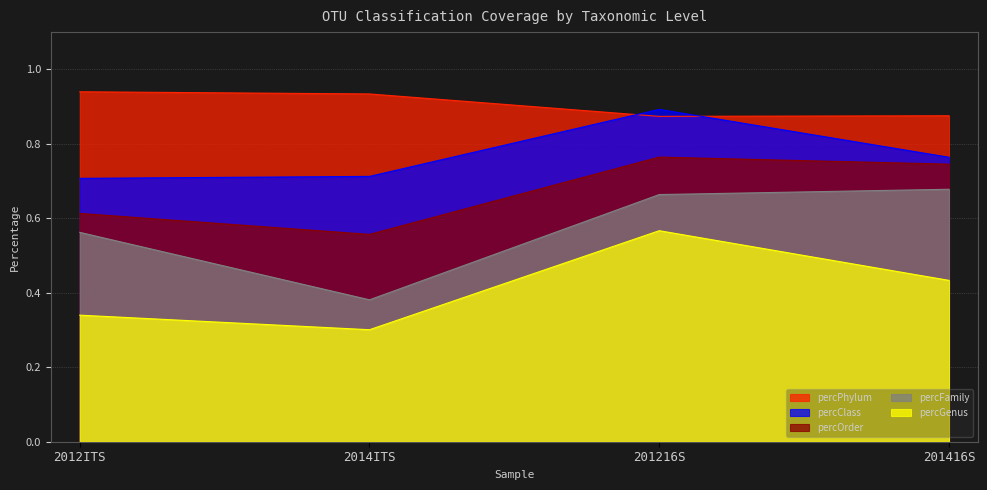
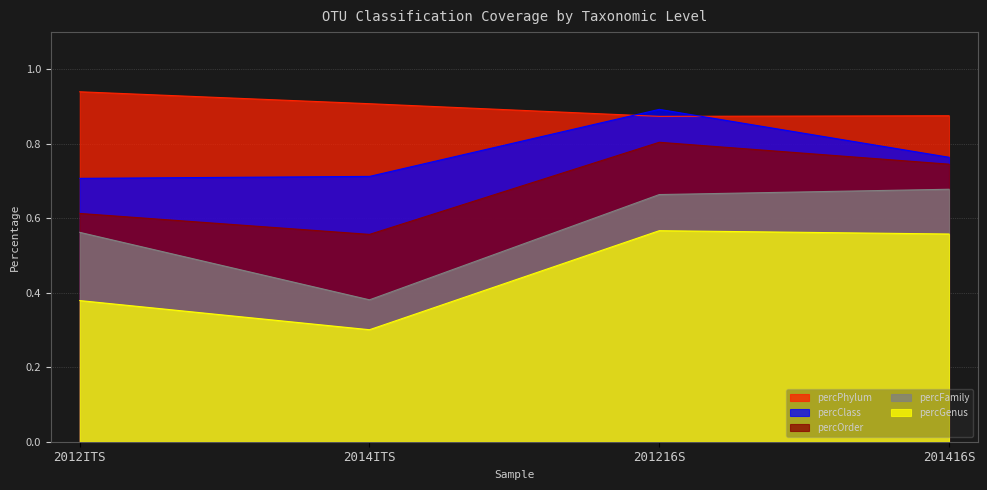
percGenus, 2012ITS: 0.34 -> 0.38
percPhylum, 2014ITS: 0.93 -> 0.91
percOrder, 201216S: 0.76 -> 0.80
percGenus, 201416S: 0.43 -> 0.56
